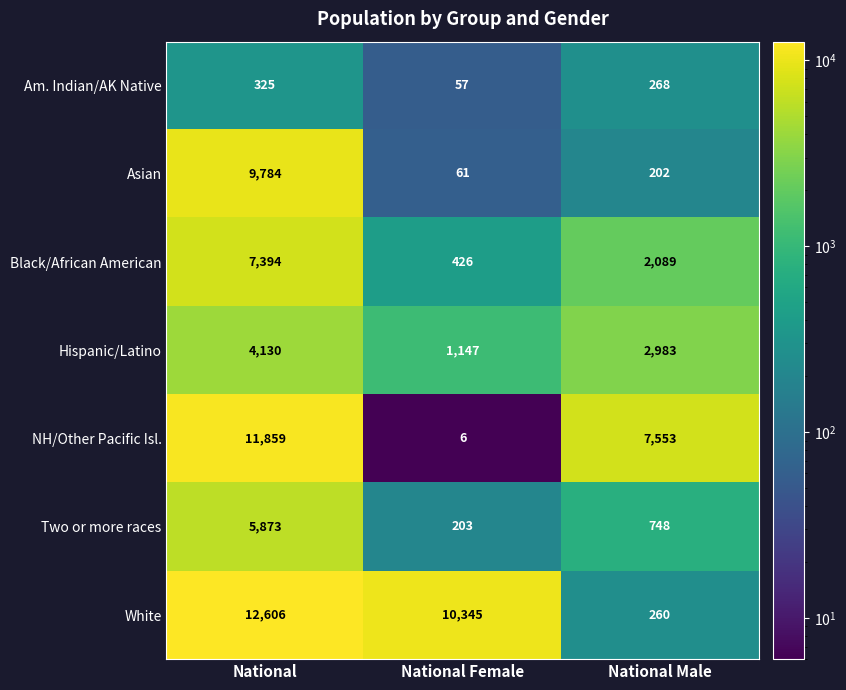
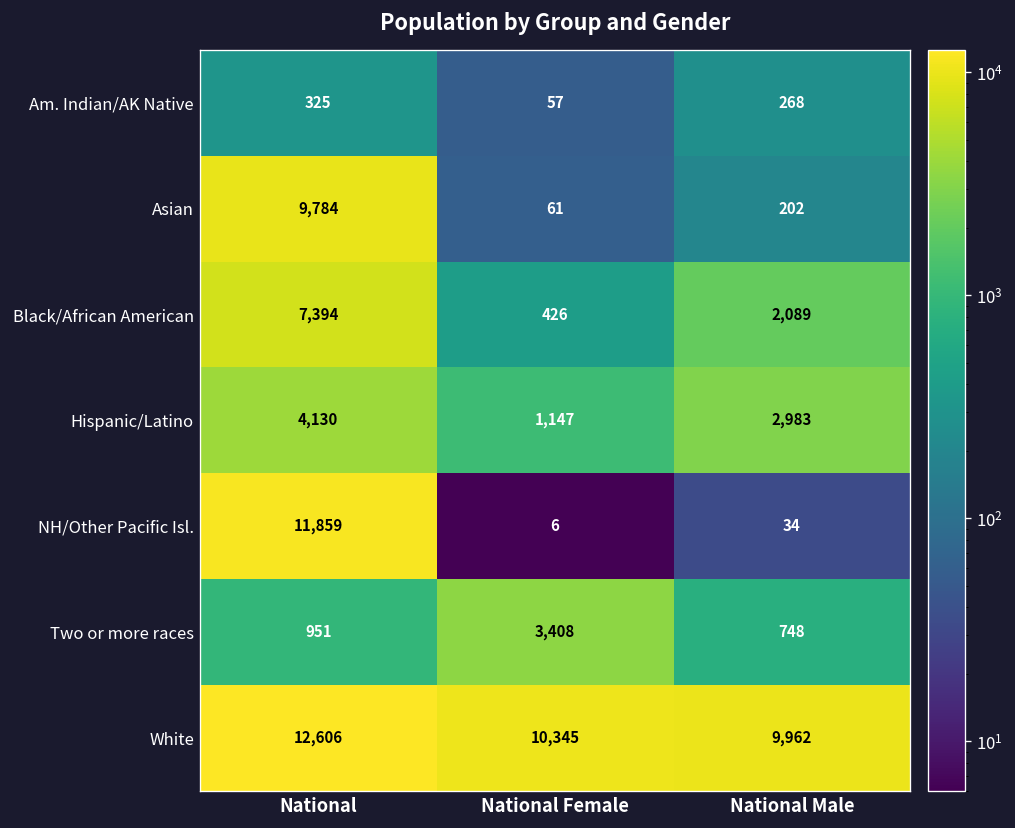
NH/Other Pacific Isl., National Male: 7,553 -> 34
Two or more races, National: 5,873 -> 951
Two or more races, National Female: 203 -> 3,408
White, National Male: 260 -> 9,962
